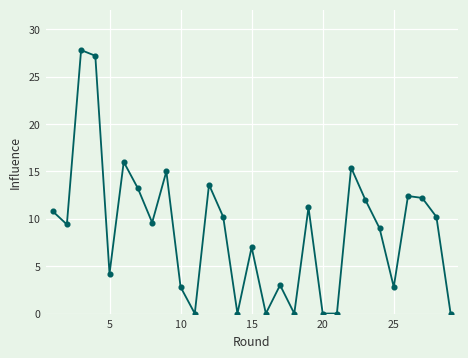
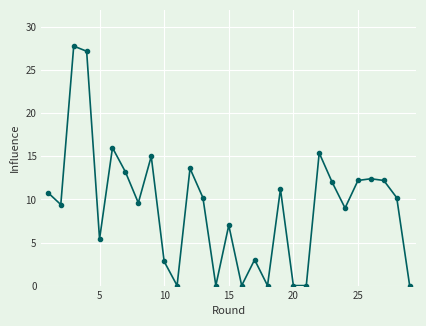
5: 4 -> 5
25: 3 -> 12
